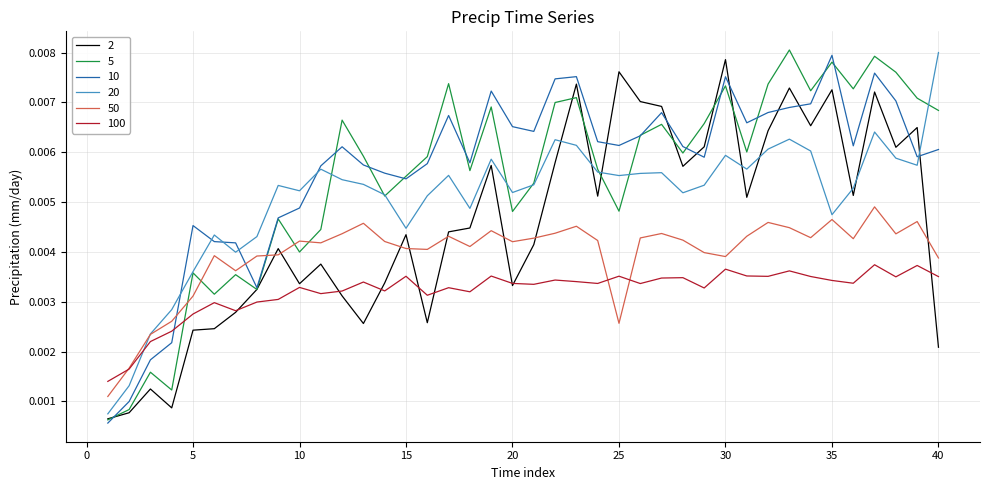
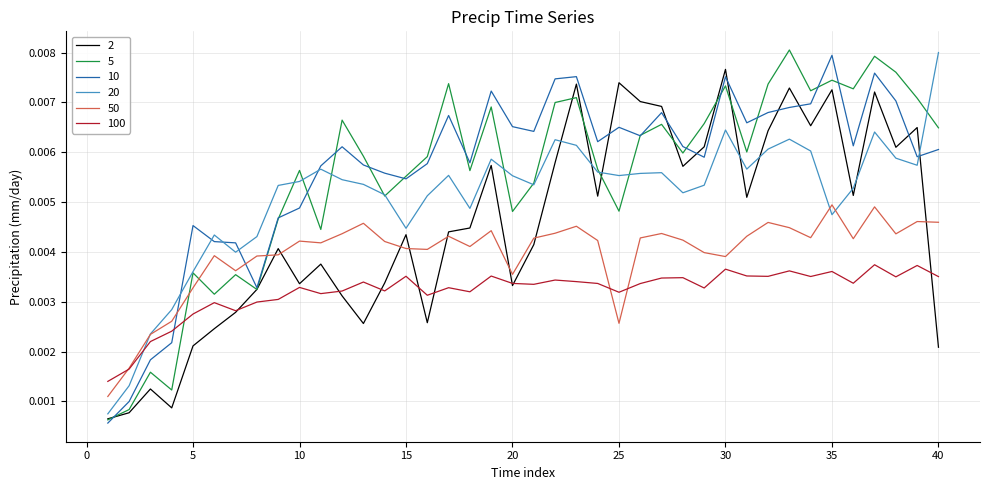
2, 5: 0.0024 -> 0.0021
50, 5: 0.0031 -> 0.0033
5, 10: 0.0040 -> 0.0056
20, 10: 0.0052 -> 0.0054
20, 20: 0.0052 -> 0.0055
50, 20: 0.0042 -> 0.0035
2, 25: 0.0076 -> 0.0074
10, 25: 0.0061 -> 0.0065
100, 25: 0.0035 -> 0.0032
2, 30: 0.0079 -> 0.0077
20, 30: 0.0059 -> 0.0064
5, 35: 0.0078 -> 0.0074
50, 35: 0.0046 -> 0.0049
100, 35: 0.0034 -> 0.0036
5, 40: 0.0068 -> 0.0065
50, 40: 0.0039 -> 0.0046
